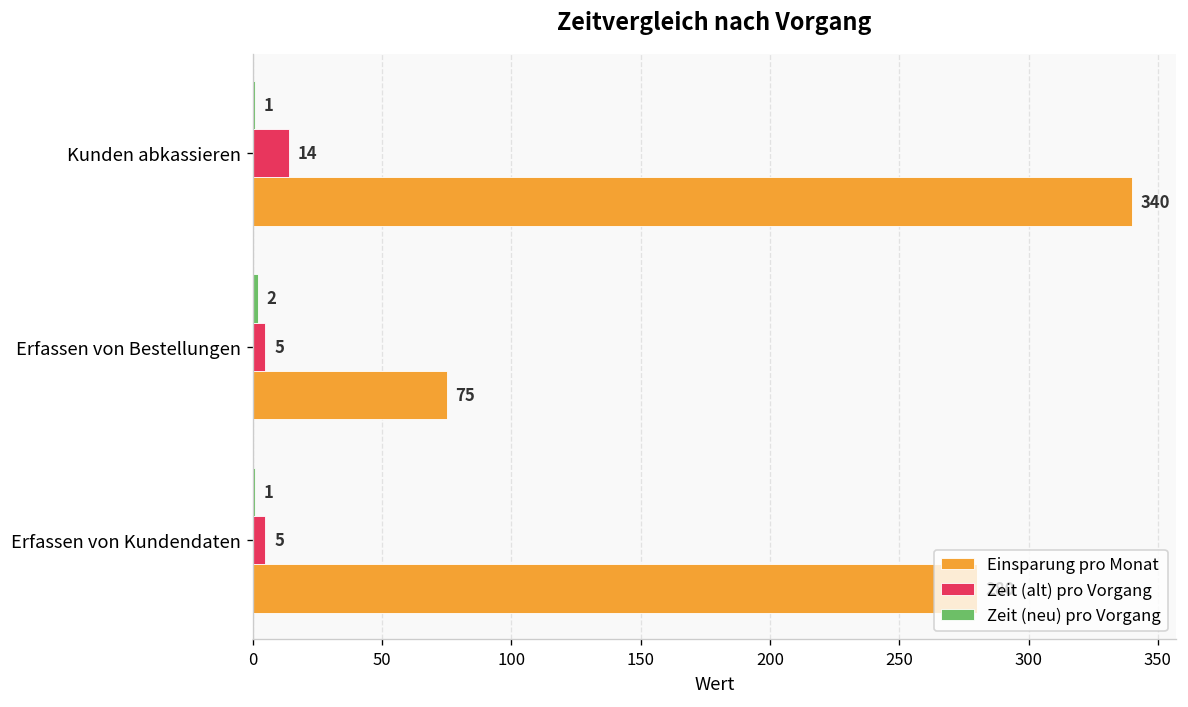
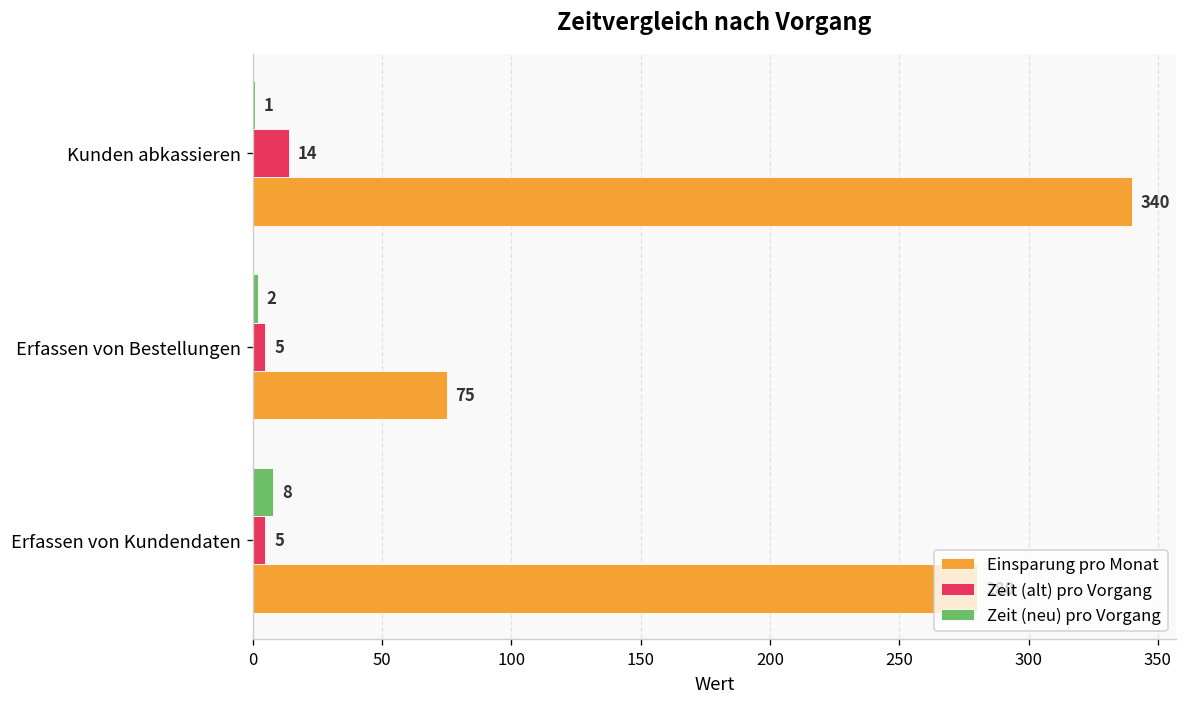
Zeit (neu) pro Vorgang, Erfassen von Kundendaten: 1 -> 8
